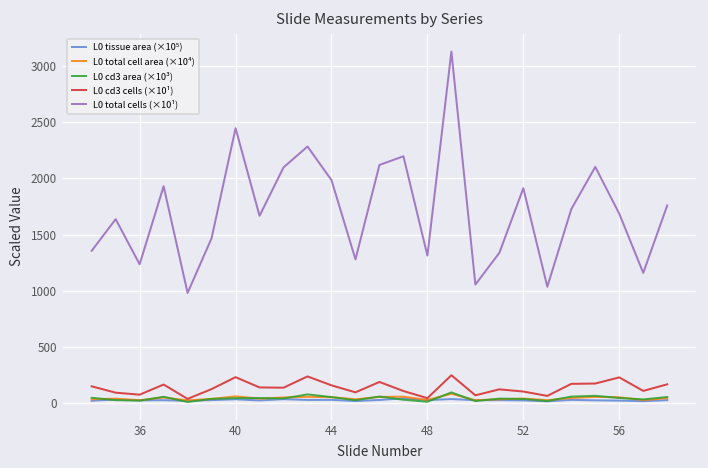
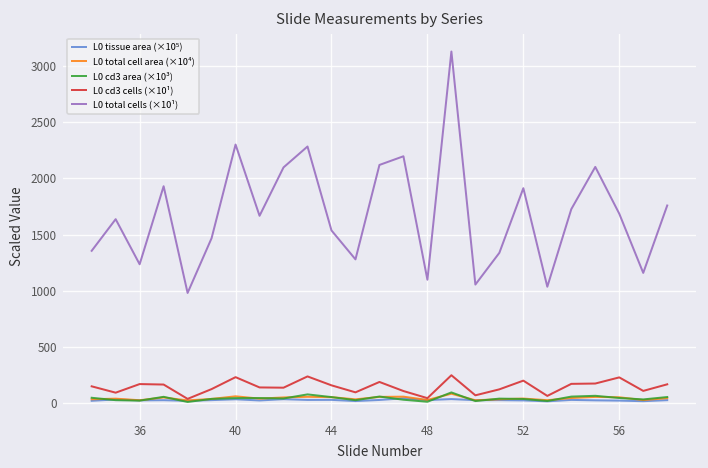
L0 cd3 cells (×10¹), 36: 100 -> 200
L0 total cells (×10¹), 40: 2400 -> 2300
L0 total cells (×10¹), 44: 2000 -> 1500
L0 total cells (×10¹), 48: 1300 -> 1100
L0 cd3 cells (×10¹), 52: 100 -> 200
